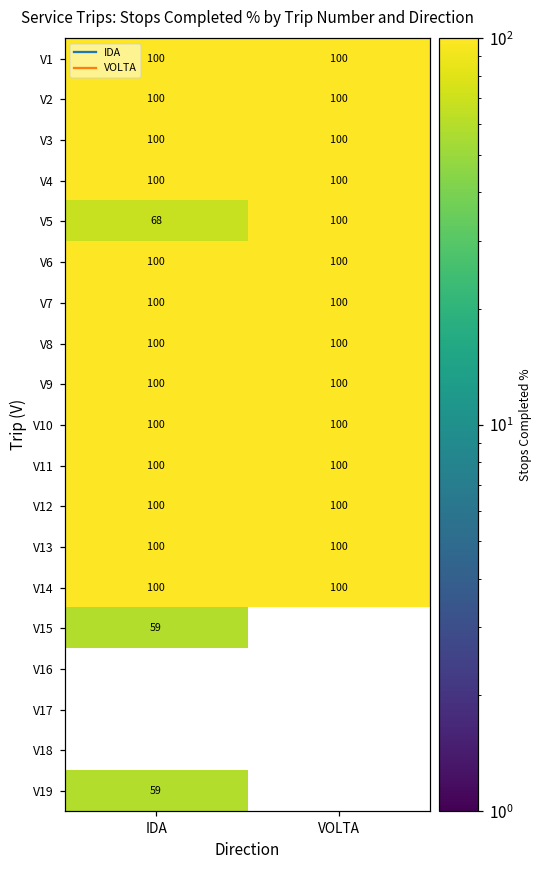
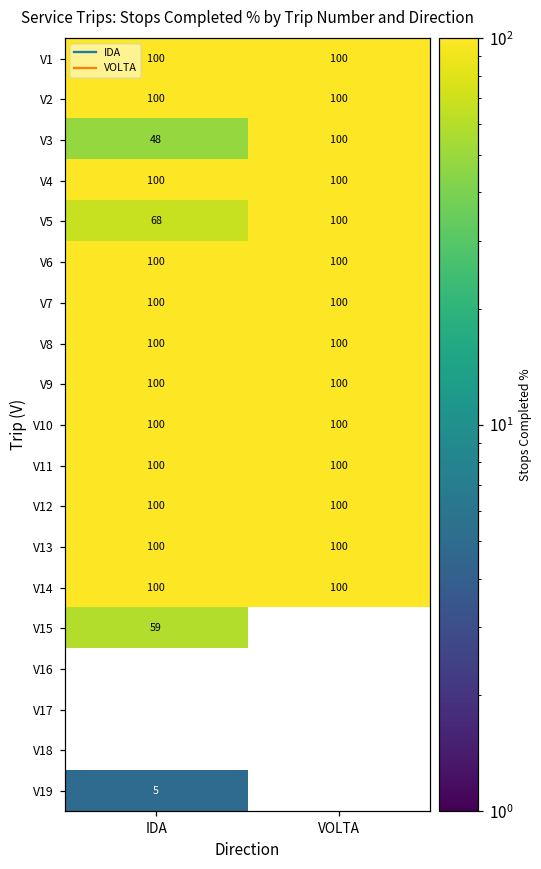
V3, IDA: 100 -> 48
V19, IDA: 59 -> 5
